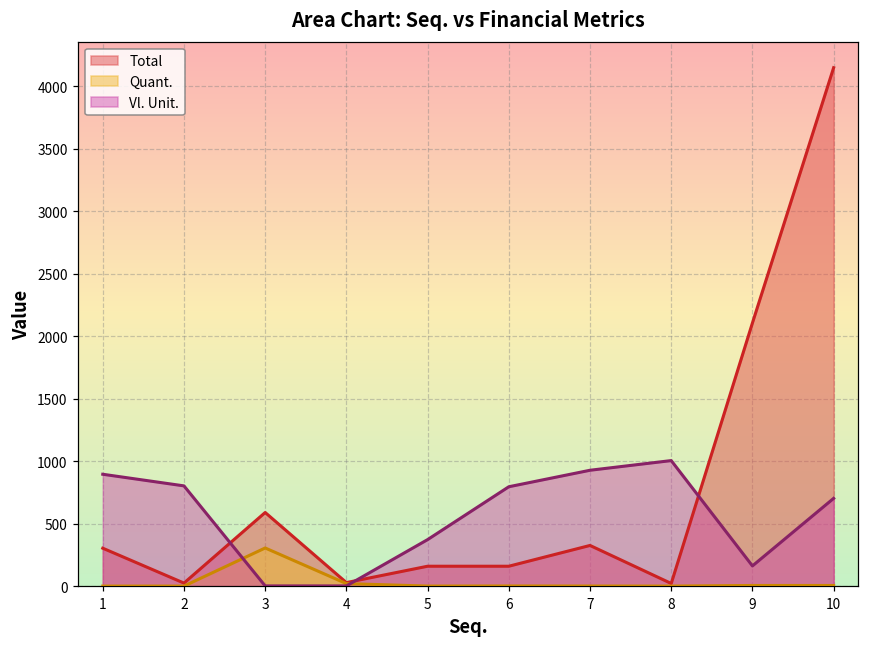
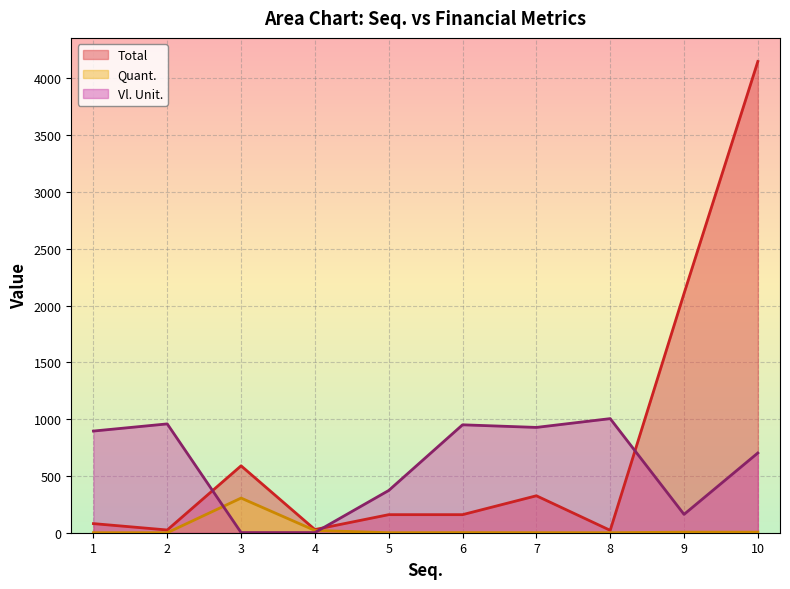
Total, 1: 300 -> 80
Vl. Unit., 2: 800 -> 960
Vl. Unit., 6: 800 -> 950
